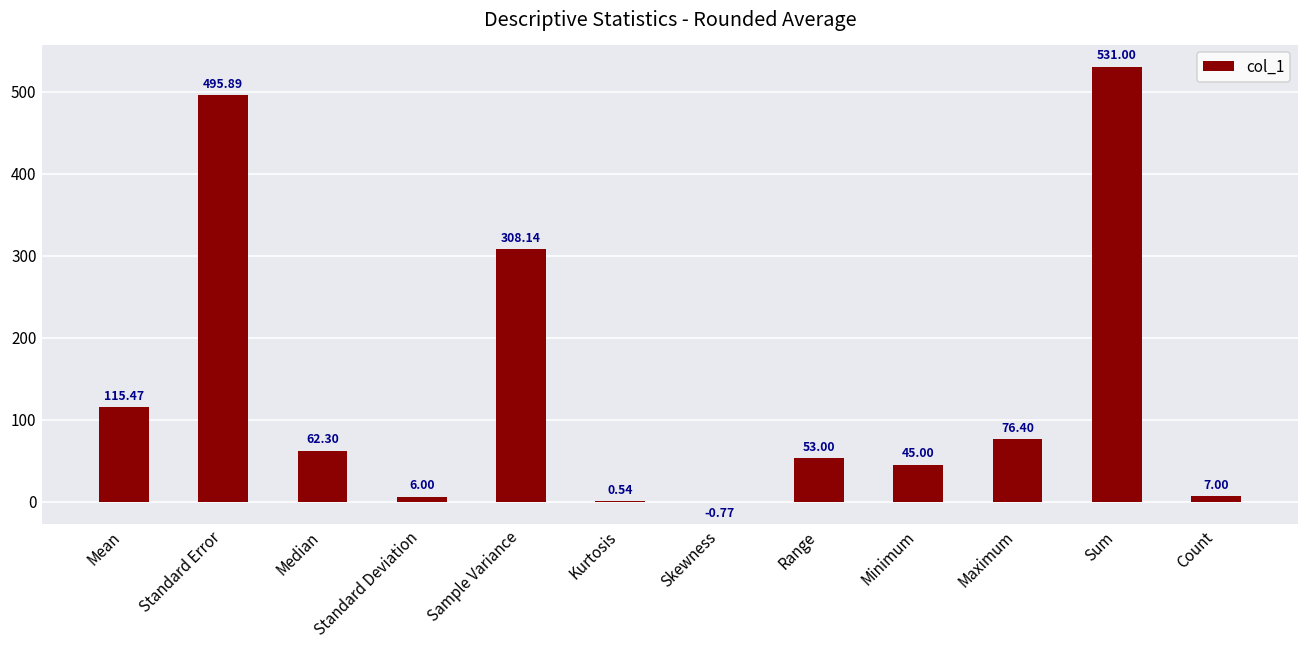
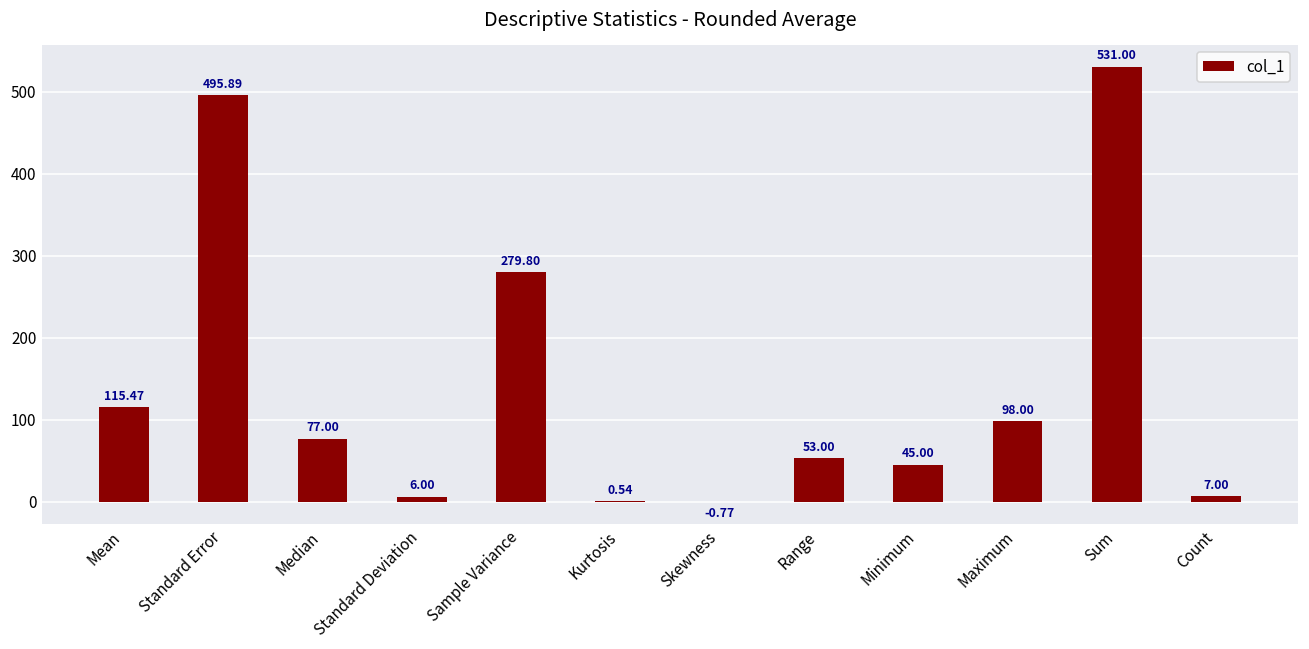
Median: 62.30 -> 77.00
Sample Variance: 308.14 -> 279.80
Maximum: 76.40 -> 98.00
